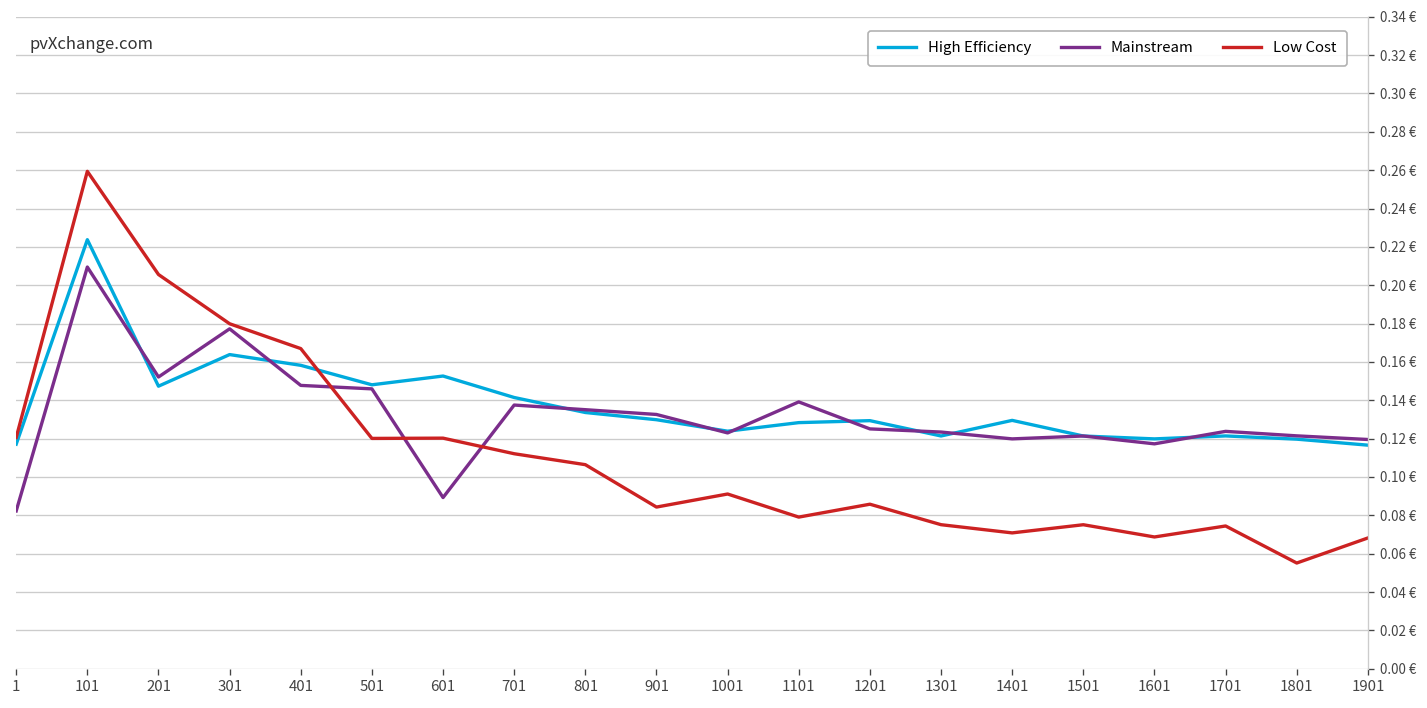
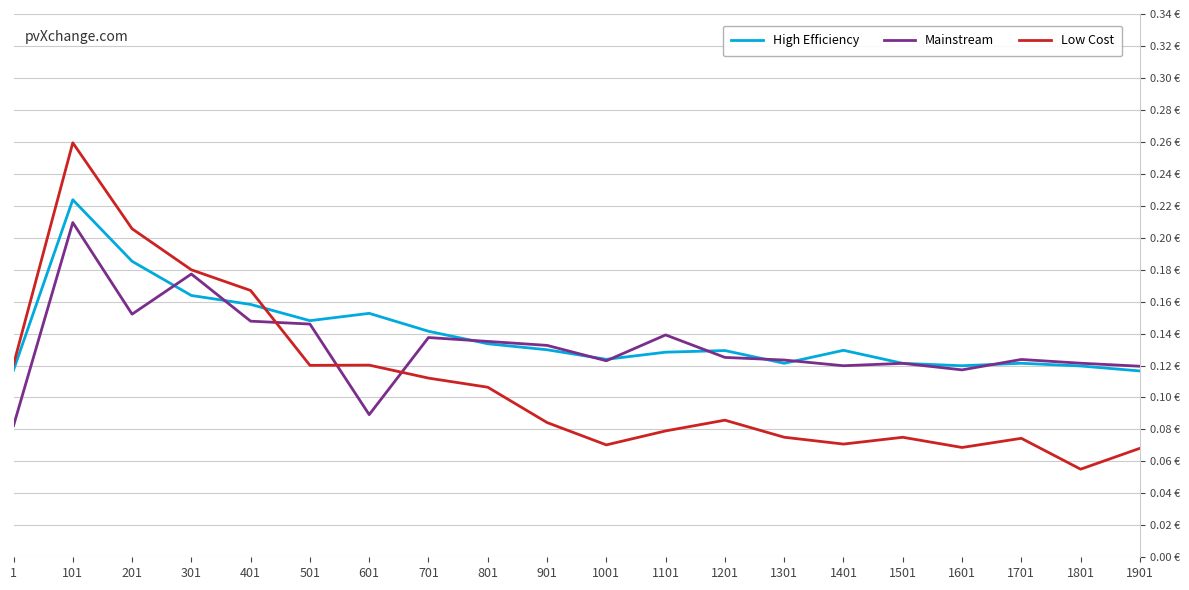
High Efficiency, 201: 0.147 € -> 0.185 €
Low Cost, 1001: 0.091 € -> 0.070 €
